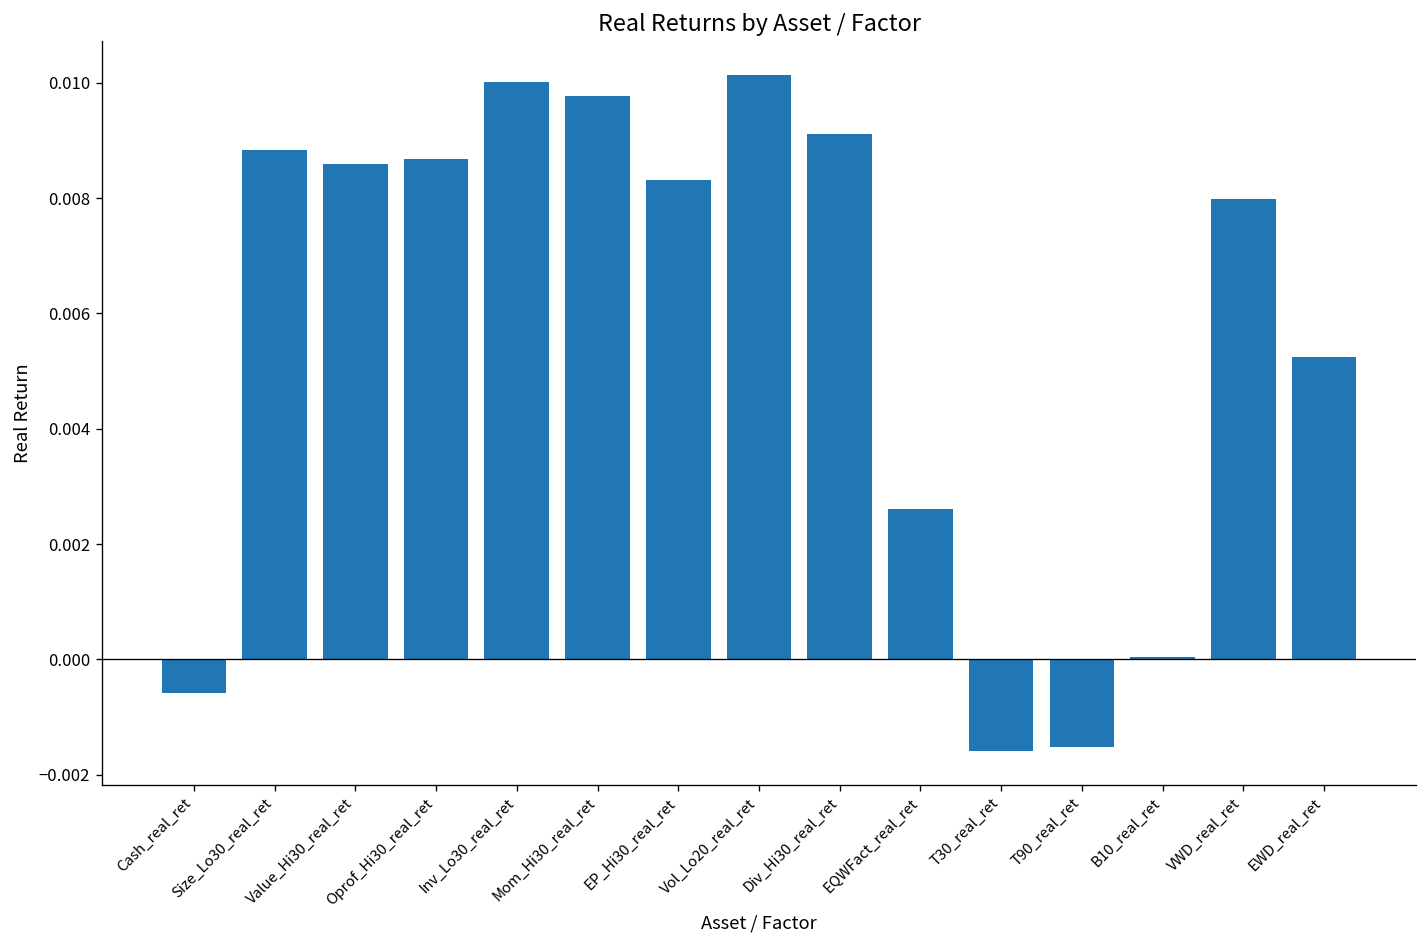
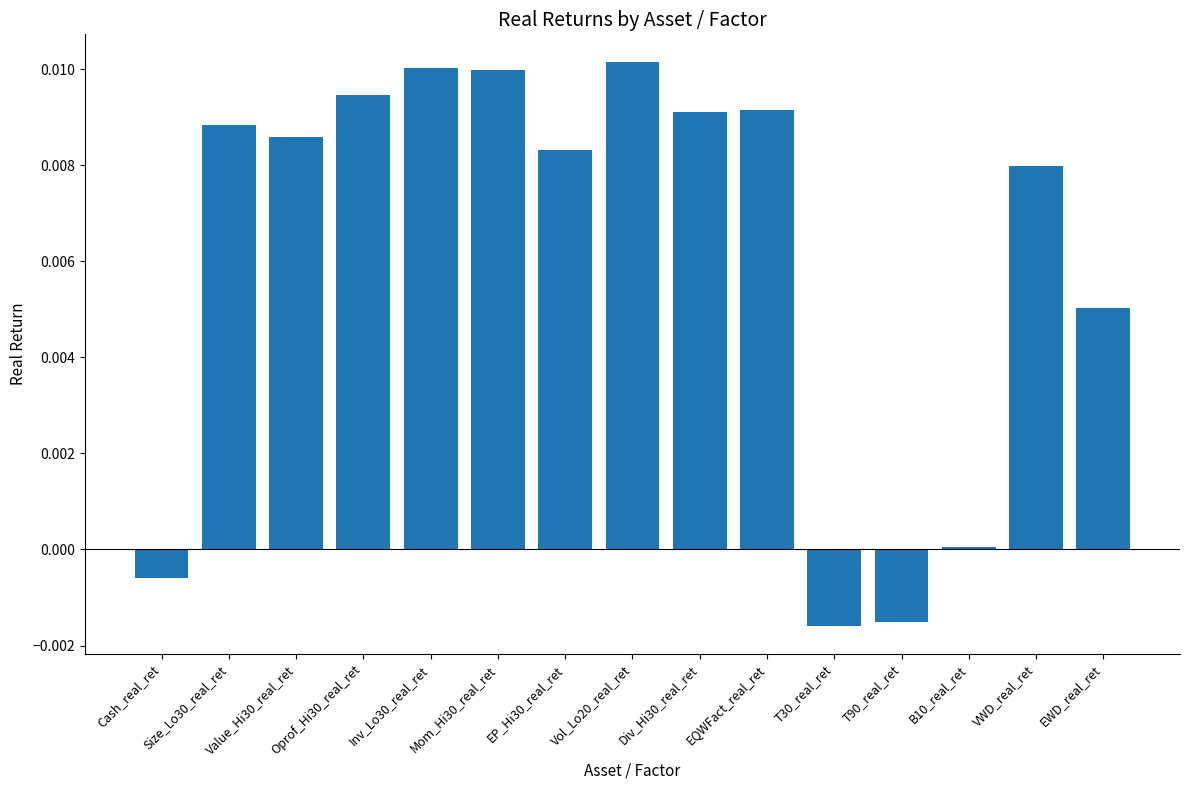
Oprof_Hi30_real_ret: 0.0087 -> 0.0095
Mom_Hi30_real_ret: 0.0098 -> 0.0100
EQWFact_real_ret: 0.0026 -> 0.0092
EWD_real_ret: 0.0052 -> 0.0050
